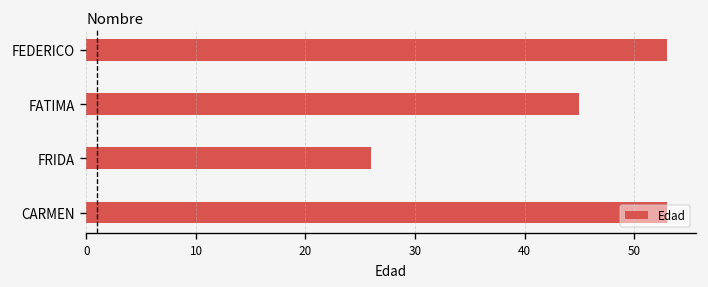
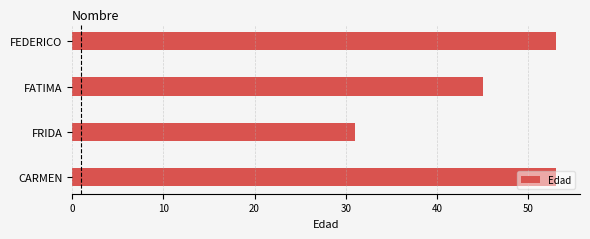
FRIDA: 26 -> 31
